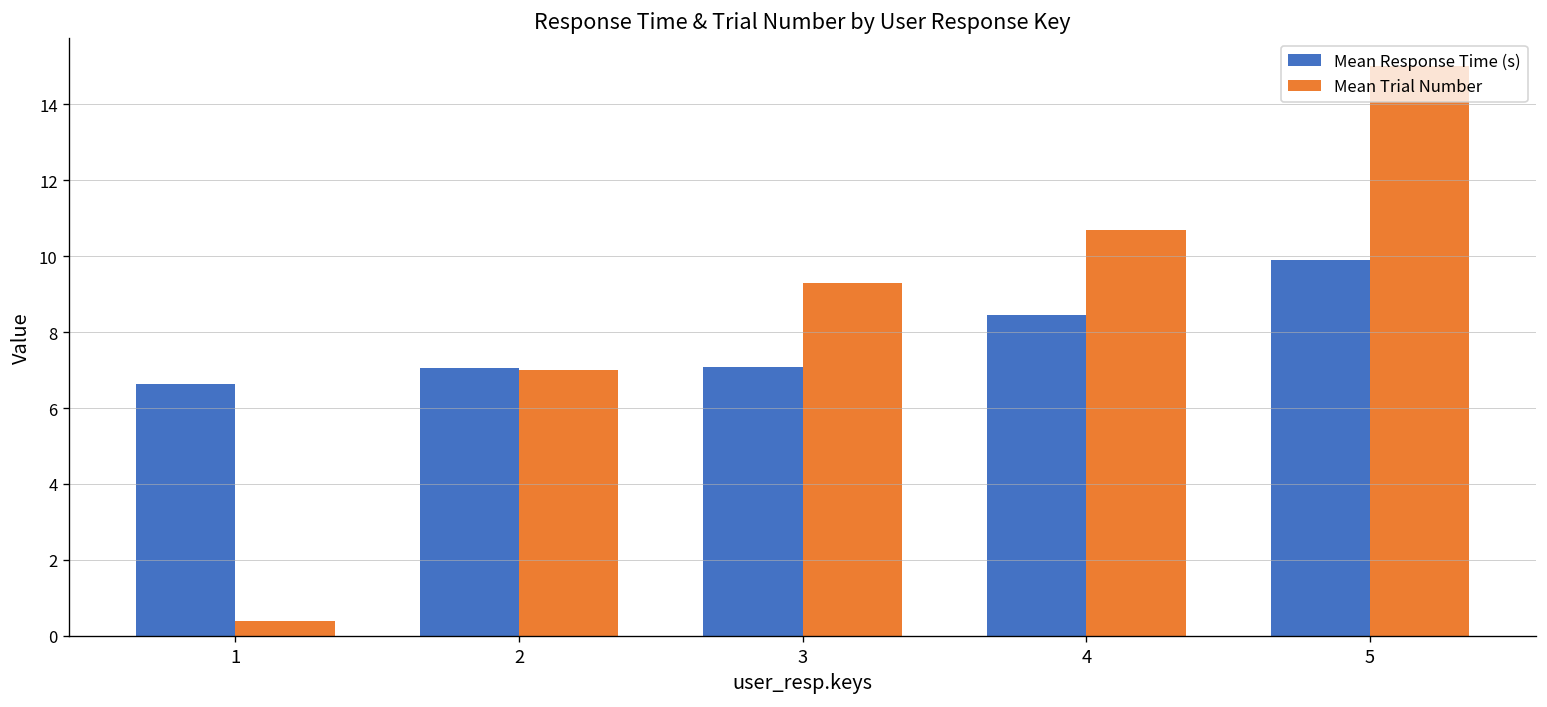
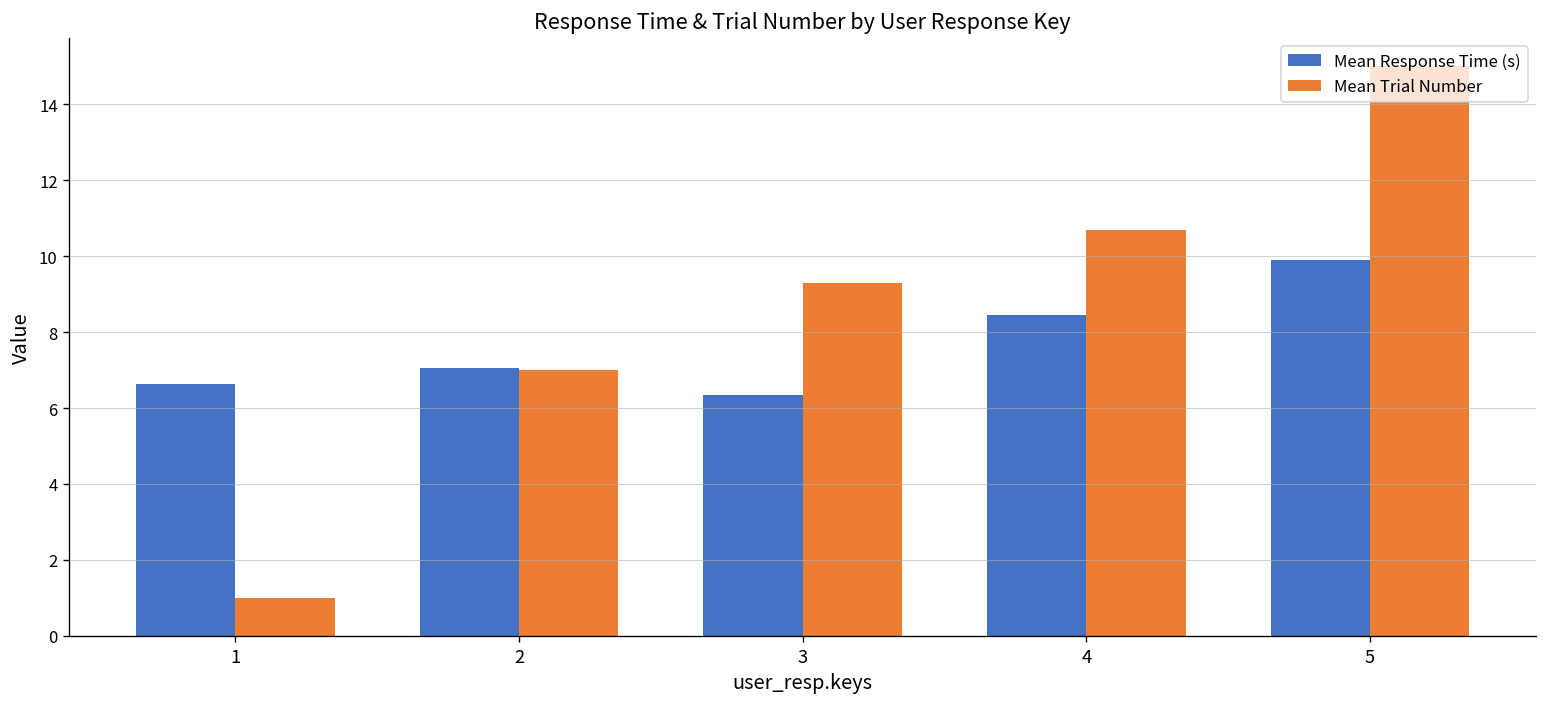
Mean Trial Number, 1: 0.4 -> 1.0
Mean Response Time (s), 3: 7.1 -> 6.3
